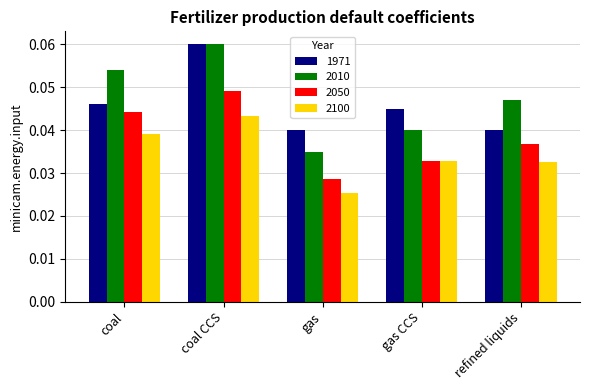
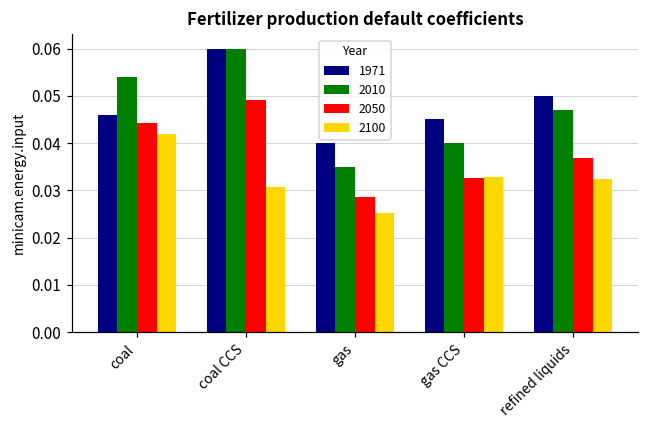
2100, coal: 0.039 -> 0.042
2100, coal CCS: 0.043 -> 0.031
1971, refined liquids: 0.04 -> 0.05
